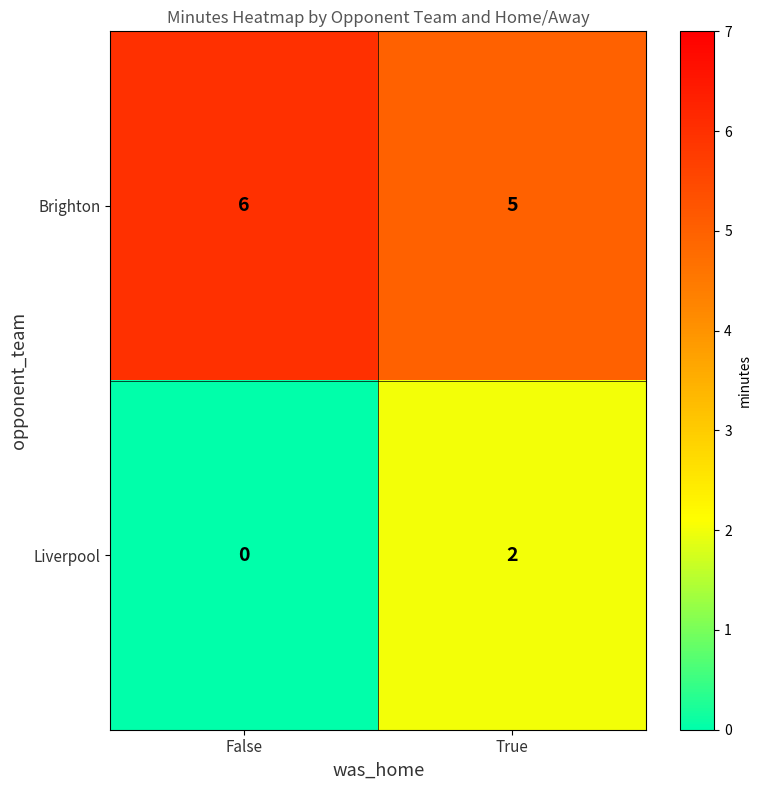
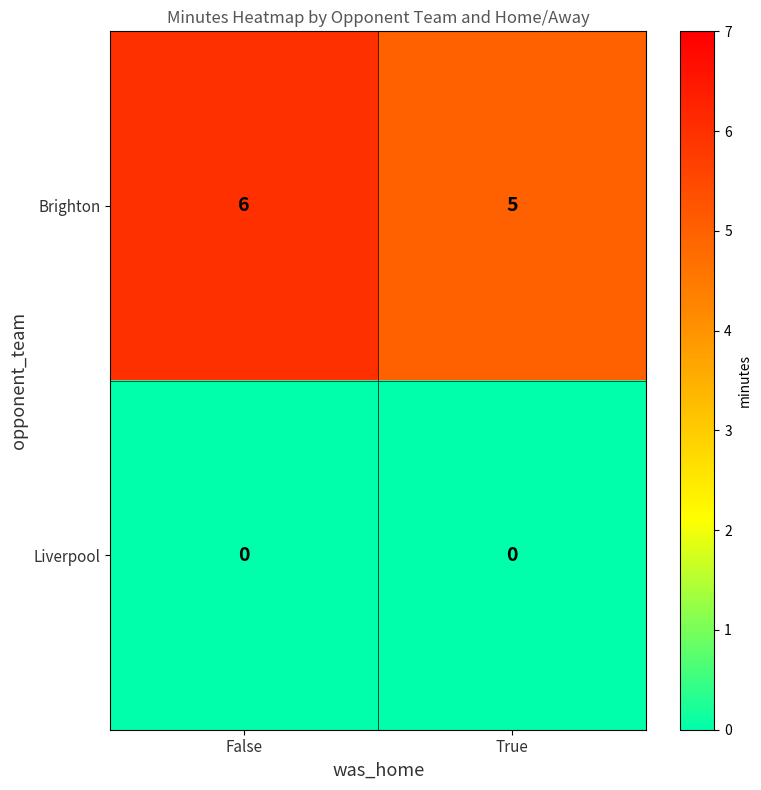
Liverpool, True: 2 -> 0
